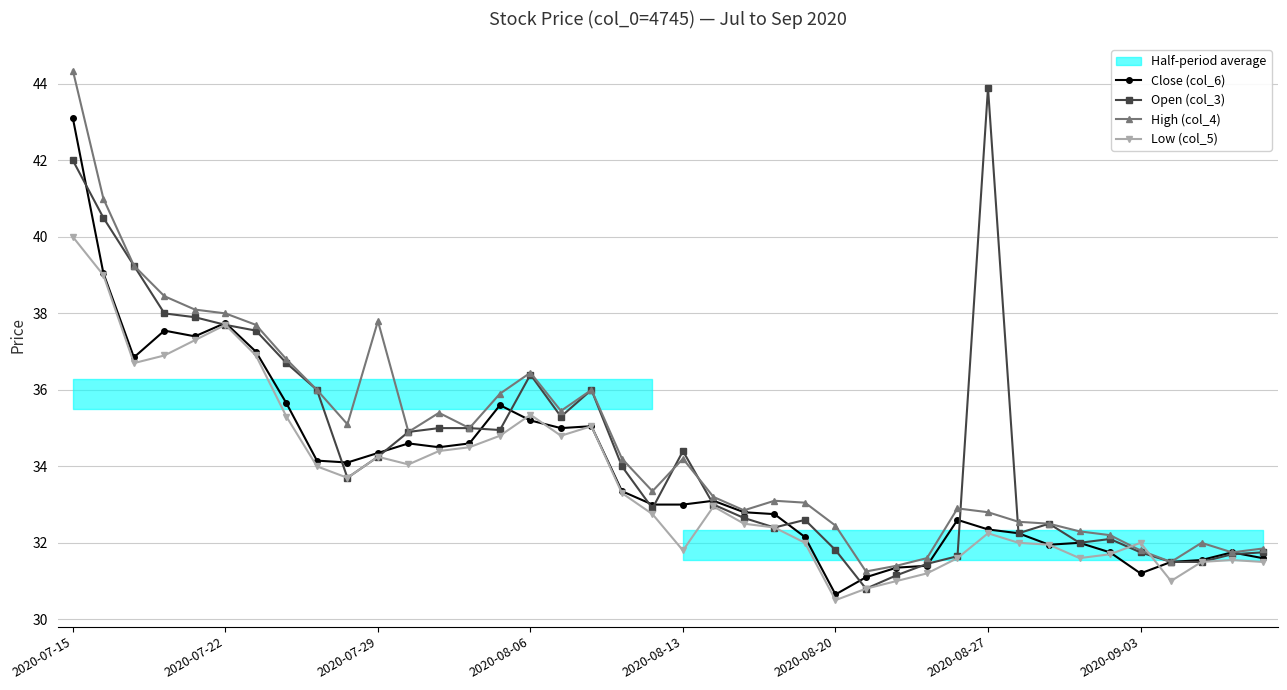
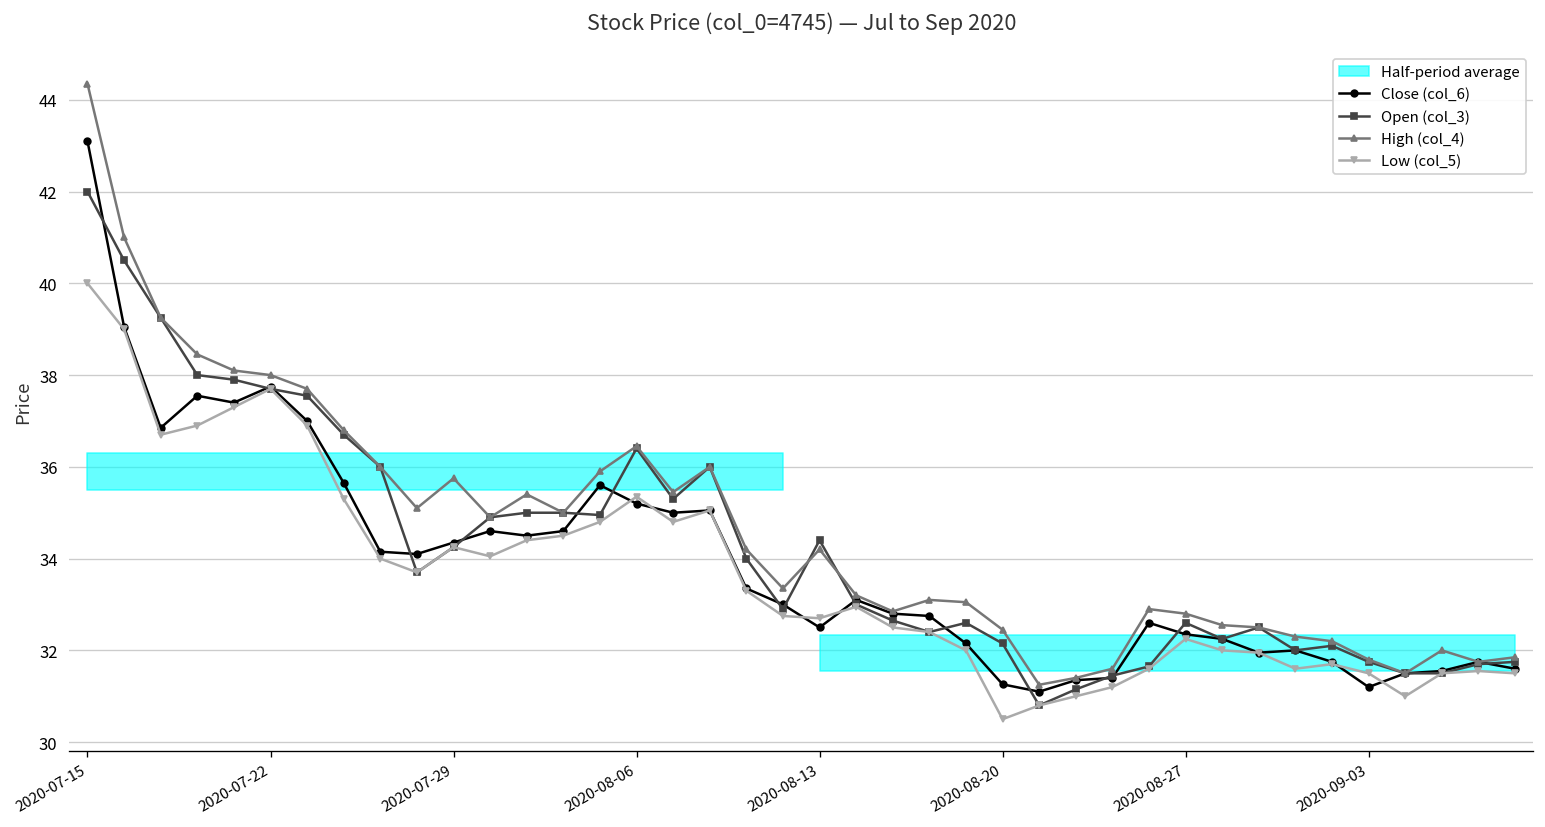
High (col_4), 2020-07-29: 37.8 -> 35.8
Close (col_6), 2020-08-13: 33.0 -> 32.5
Low (col_5), 2020-08-13: 31.8 -> 32.7
Close (col_6), 2020-08-20: 30.7 -> 31.3
Open (col_3), 2020-08-20: 31.8 -> 32.2
Open (col_3), 2020-08-27: 43.9 -> 32.6
Low (col_5), 2020-09-03: 32.0 -> 31.5
